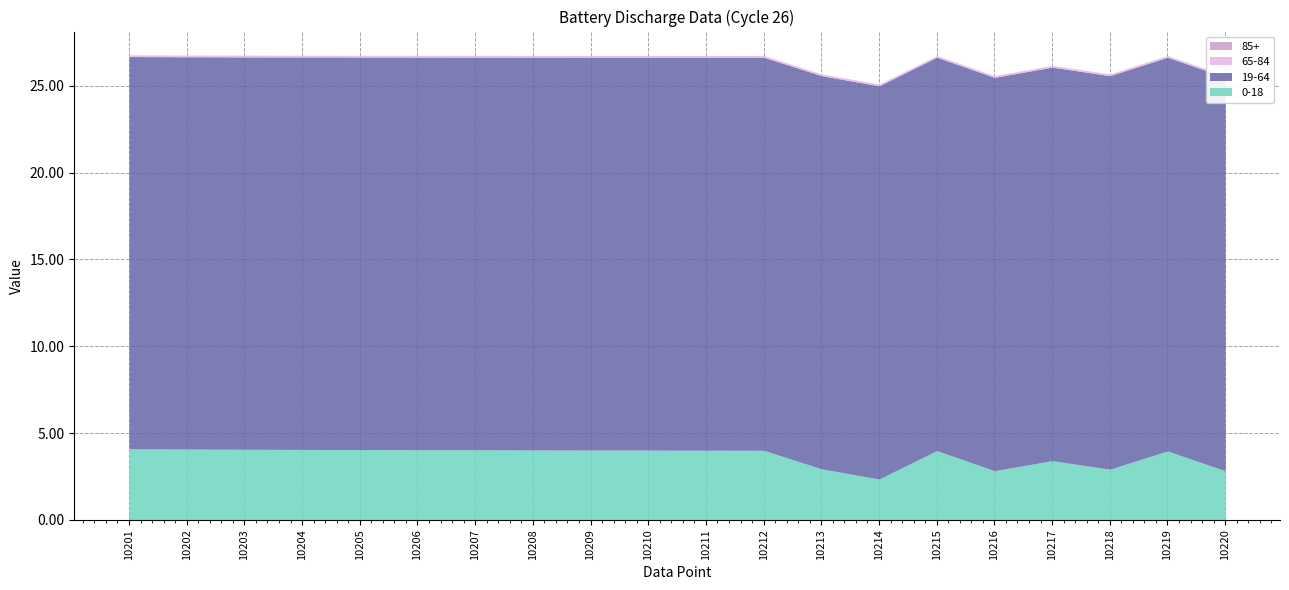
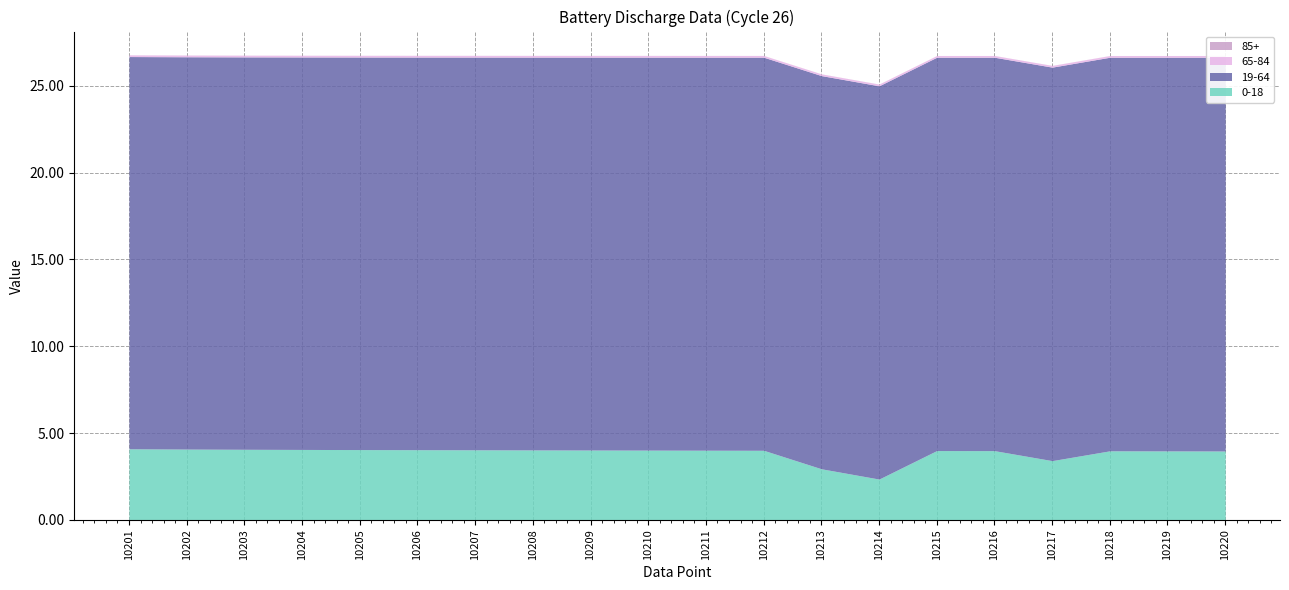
0-18, 10216: 2.8 -> 4.0
0-18, 10218: 2.9 -> 4.0
0-18, 10220: 2.8 -> 4.0
